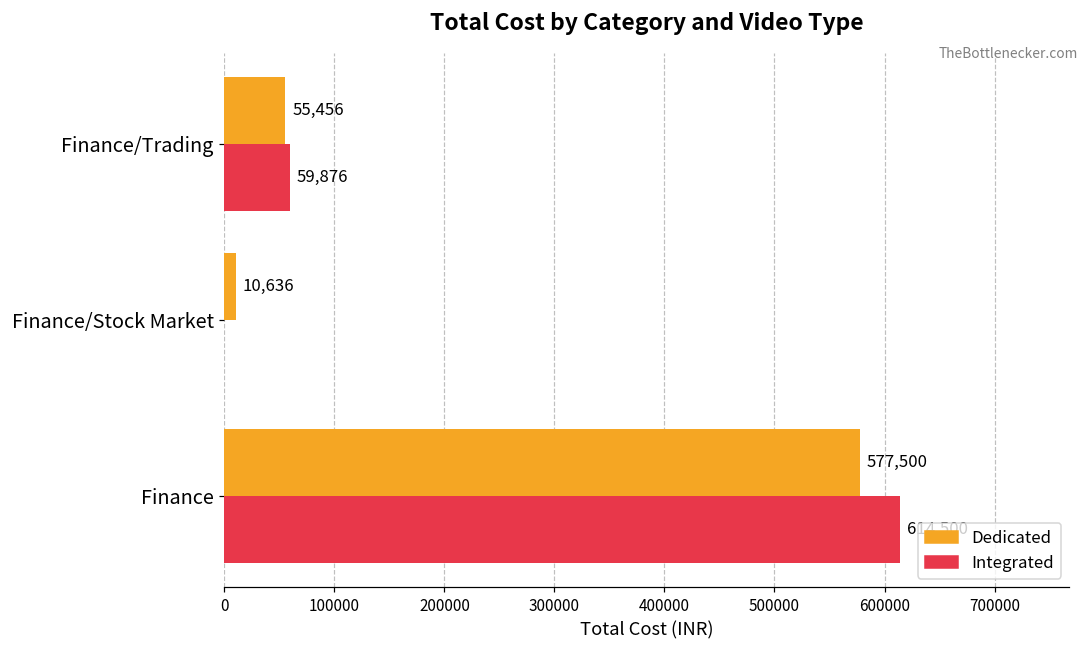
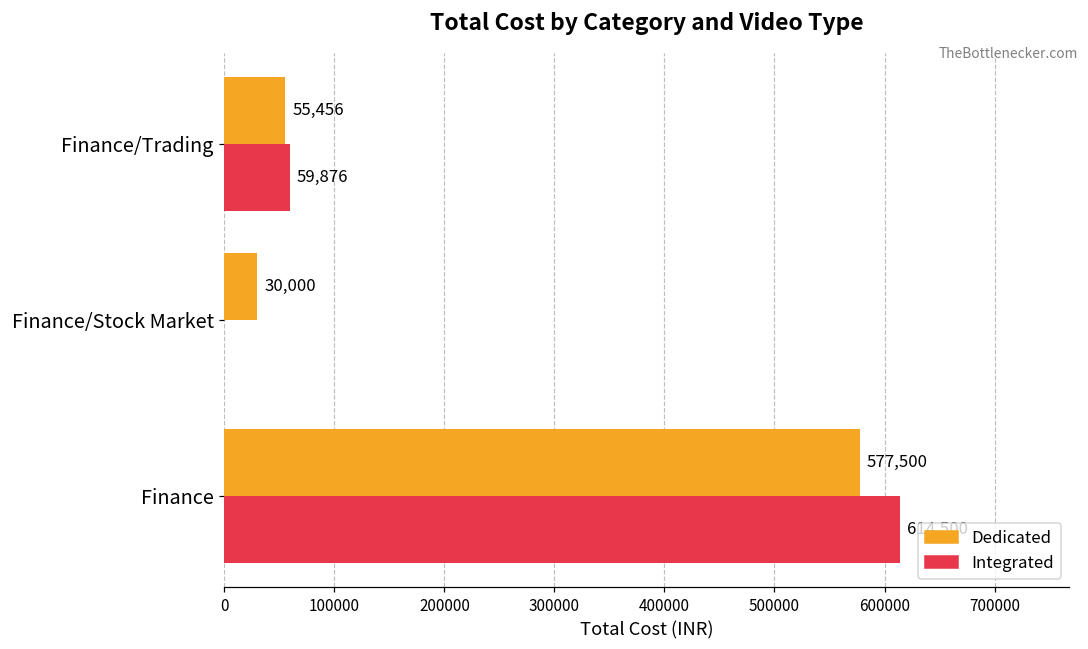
Dedicated, Finance/Stock Market: 10,636 -> 30,000
